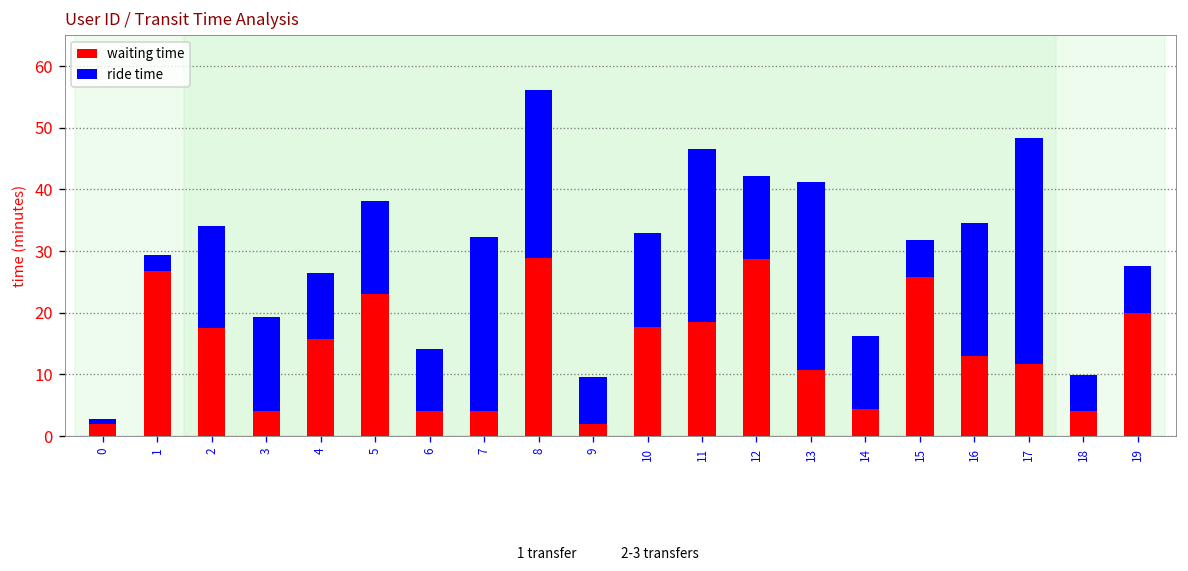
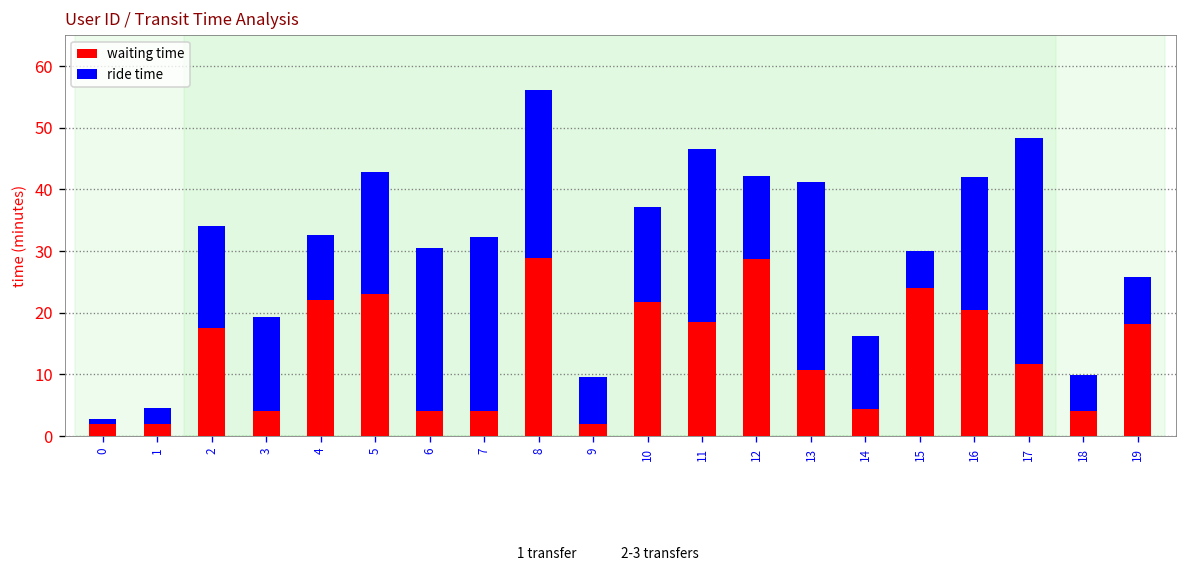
waiting time, 1: 27 -> 2
waiting time, 4: 16 -> 22
ride time, 5: 15 -> 20
ride time, 6: 10 -> 27
waiting time, 10: 18 -> 22
waiting time, 15: 26 -> 24
waiting time, 16: 13 -> 20
waiting time, 19: 20 -> 18
